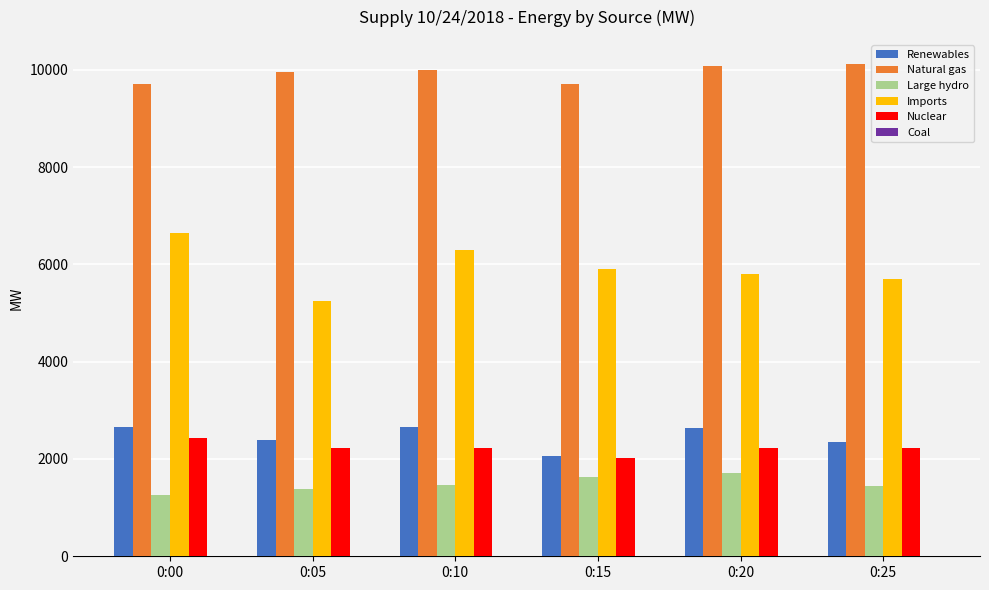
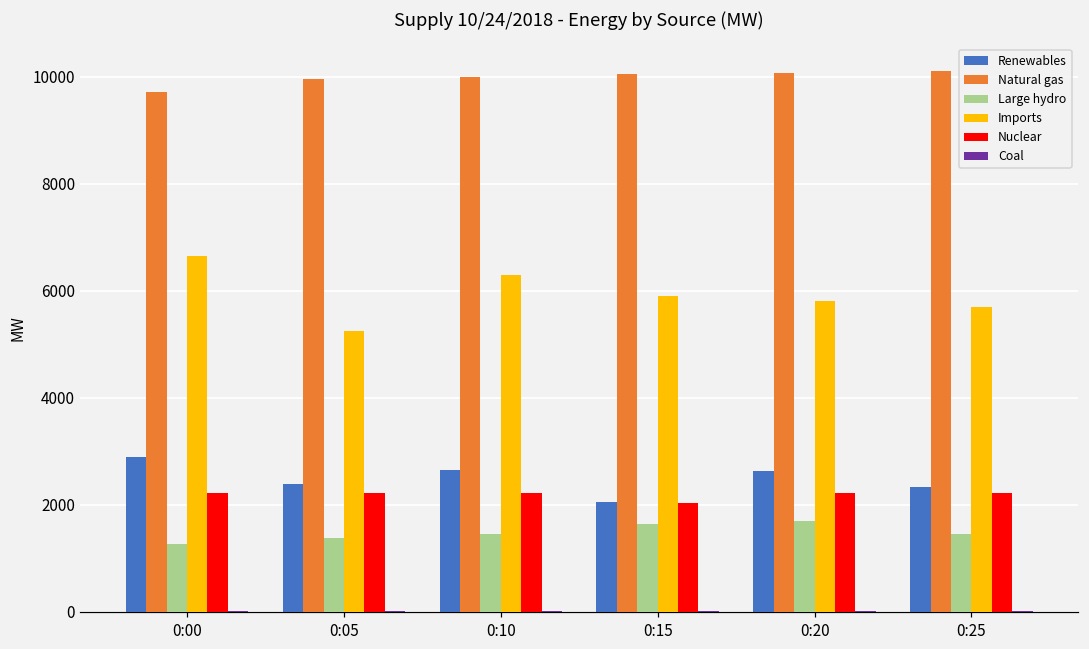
Renewables, 0:00: 2700 -> 2900
Nuclear, 0:00: 2400 -> 2200
Natural gas, 0:15: 9700 -> 10100
